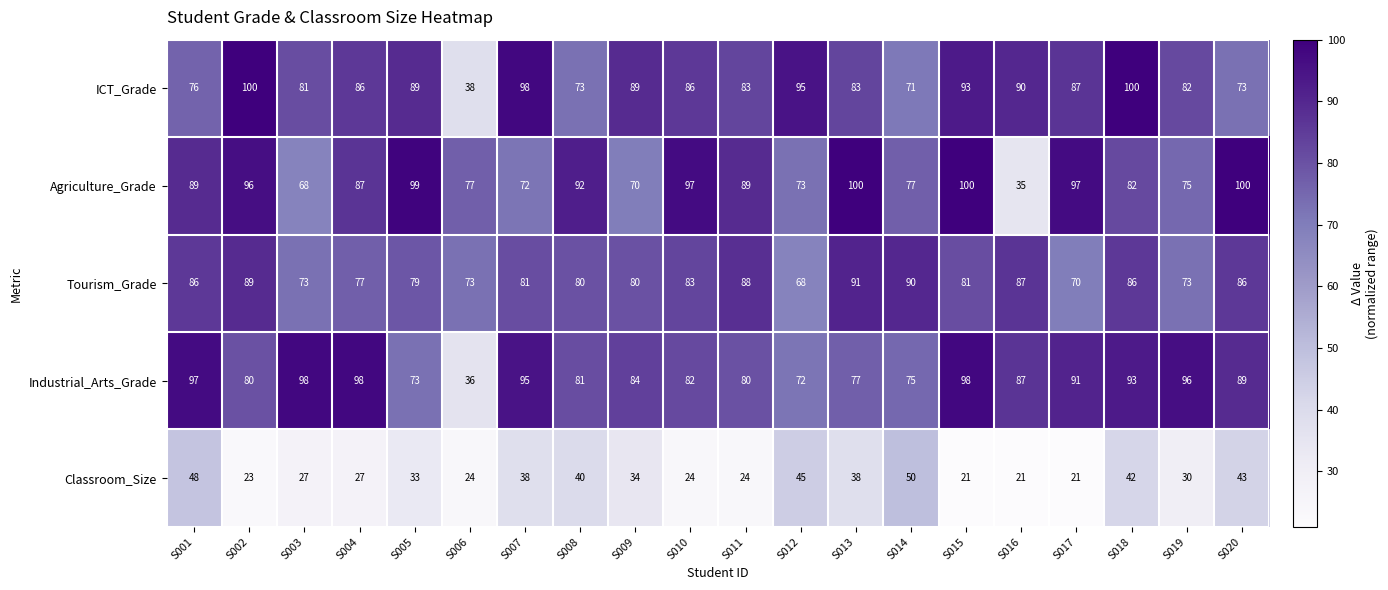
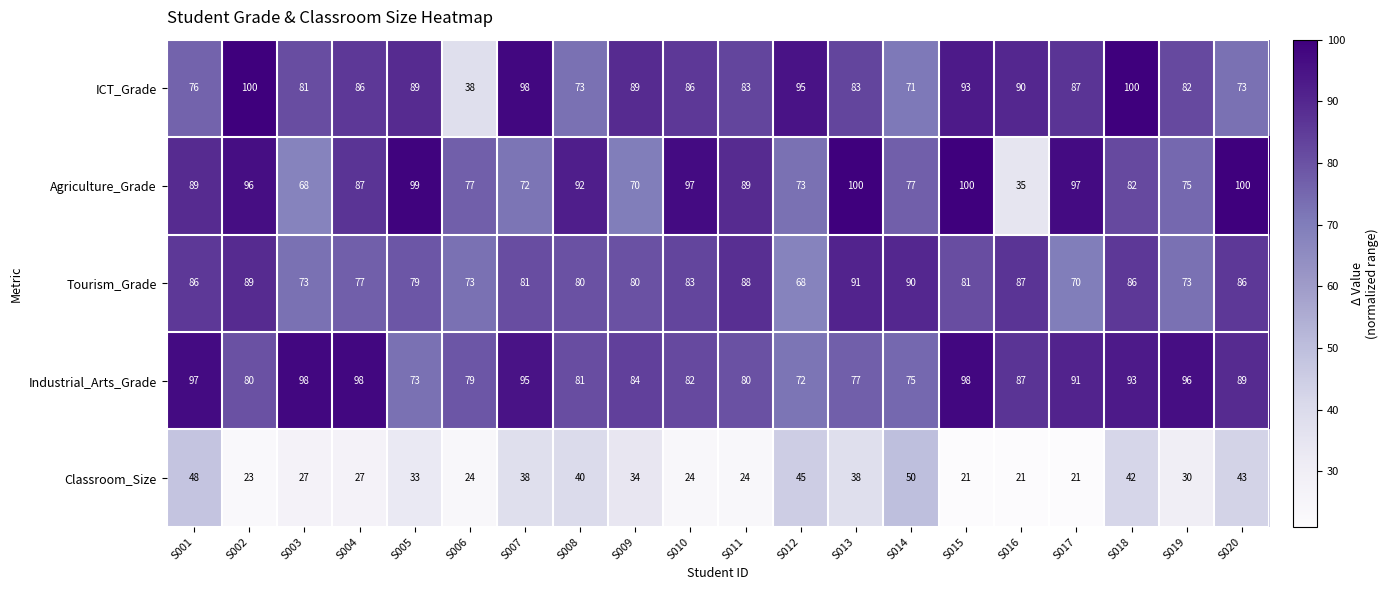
Industrial_Arts_Grade, S006: 36 -> 79
